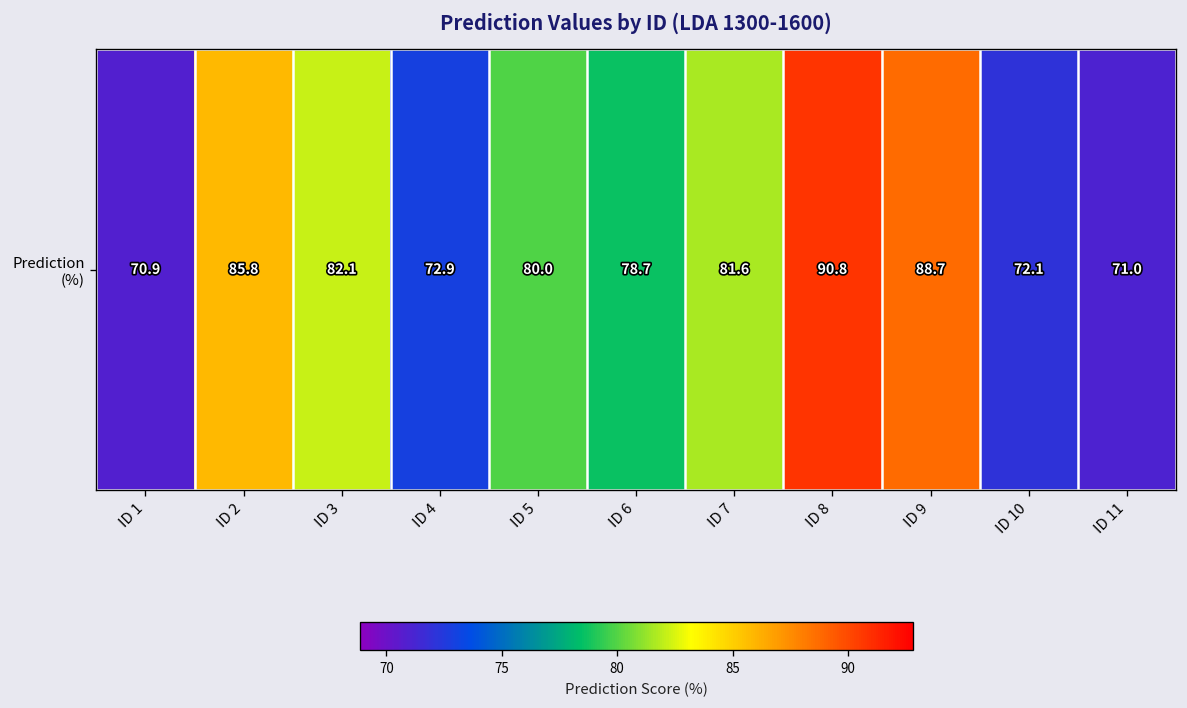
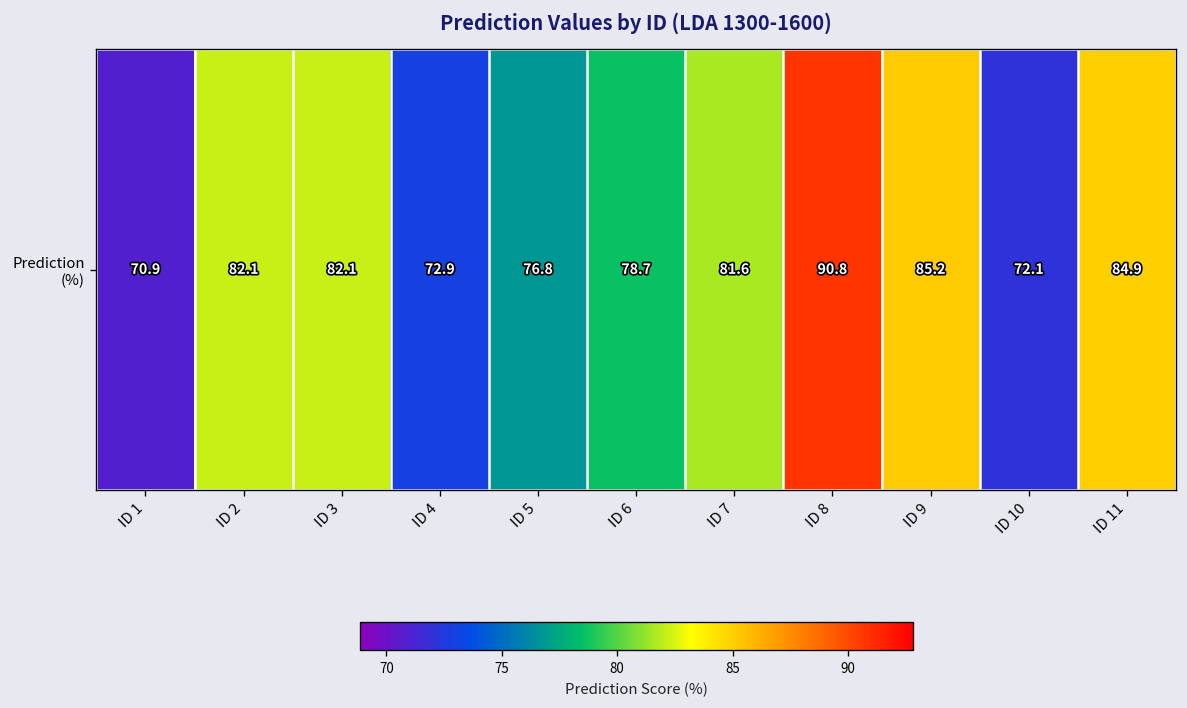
Prediction (%), ID 2: 85.8 -> 82.1
Prediction (%), ID 5: 80.0 -> 76.8
Prediction (%), ID 9: 88.7 -> 85.2
Prediction (%), ID 11: 71.0 -> 84.9
